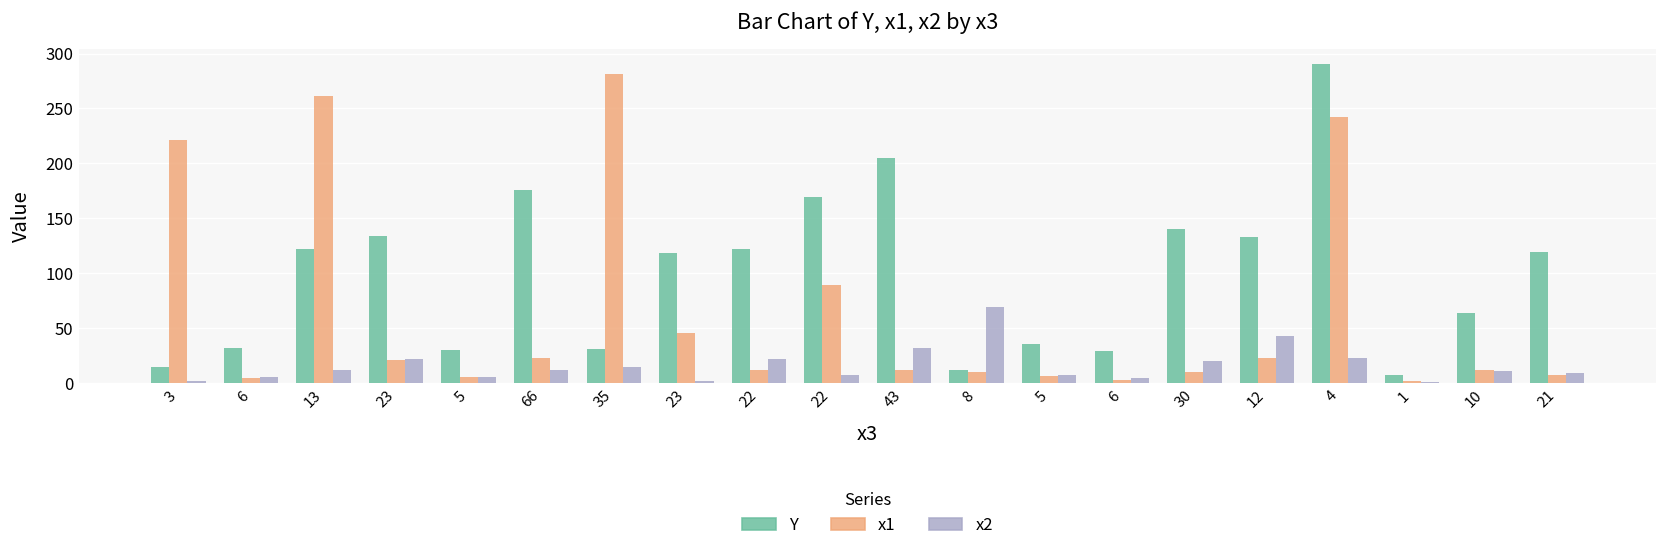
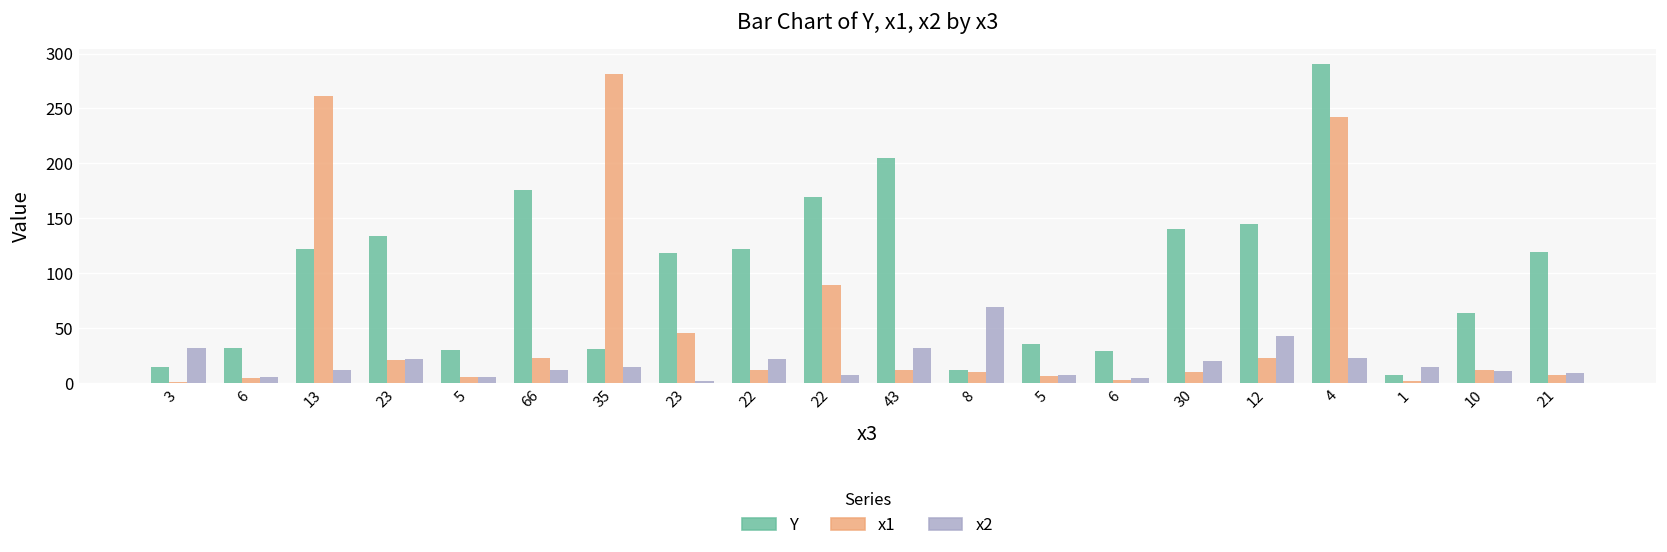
x1, 3: 220 -> 0
x2, 3: 0 -> 30
Y, 12: 130 -> 150
x2, 1: 0 -> 10
